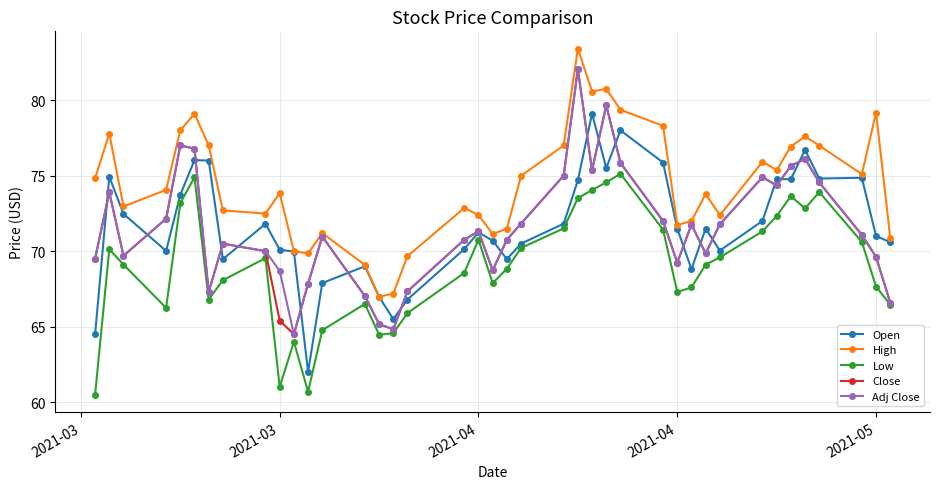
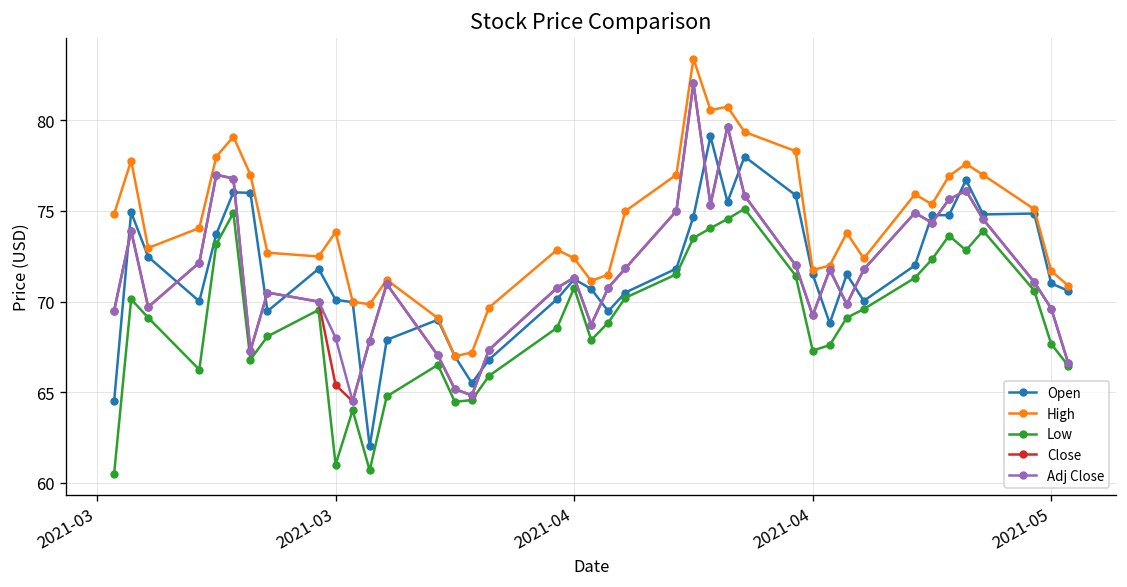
Adj Close, 2021-03: 68.7 -> 68.0
High, 2021-05: 79.2 -> 71.7
